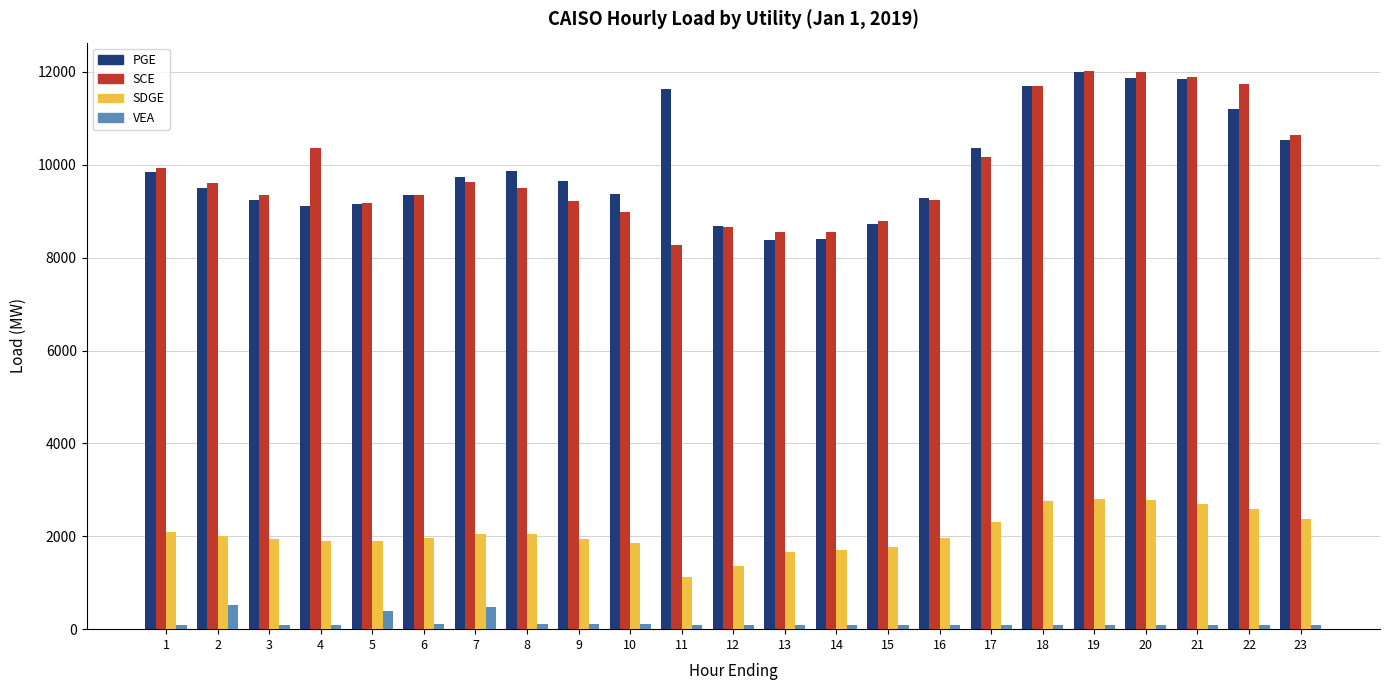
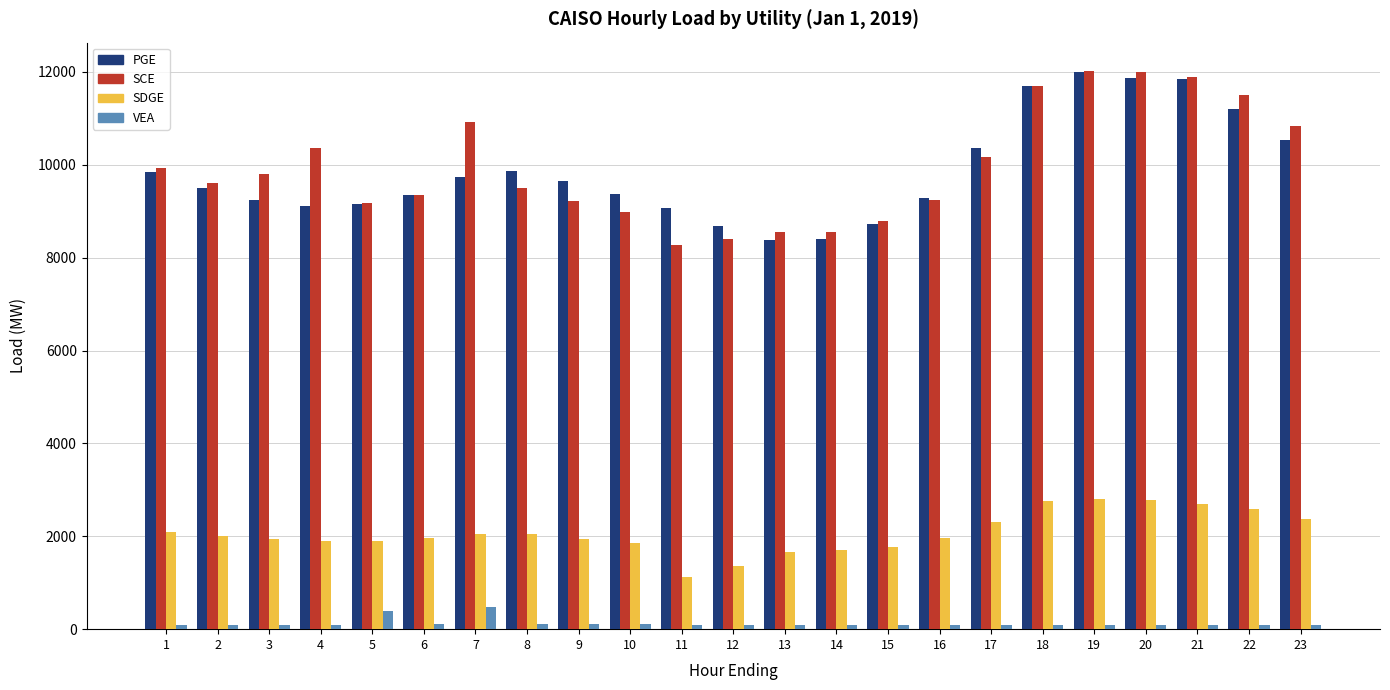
VEA, 2: 500 -> 100
SCE, 3: 9300 -> 9800
SCE, 7: 9600 -> 10900
PGE, 11: 11600 -> 9100
SCE, 12: 8700 -> 8400
SCE, 22: 11700 -> 11500
SCE, 23: 10600 -> 10800
